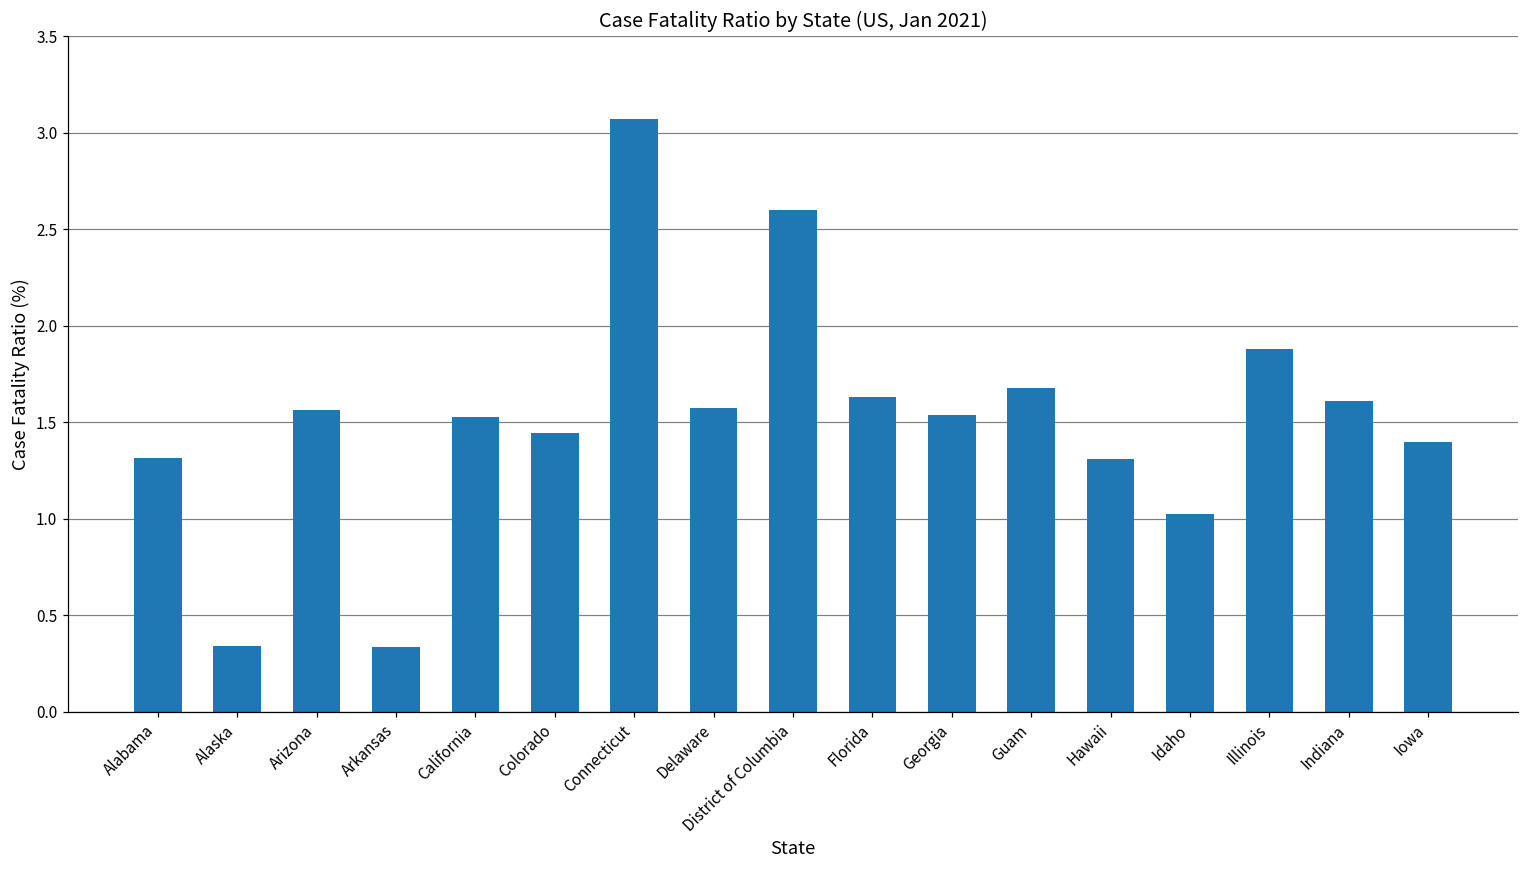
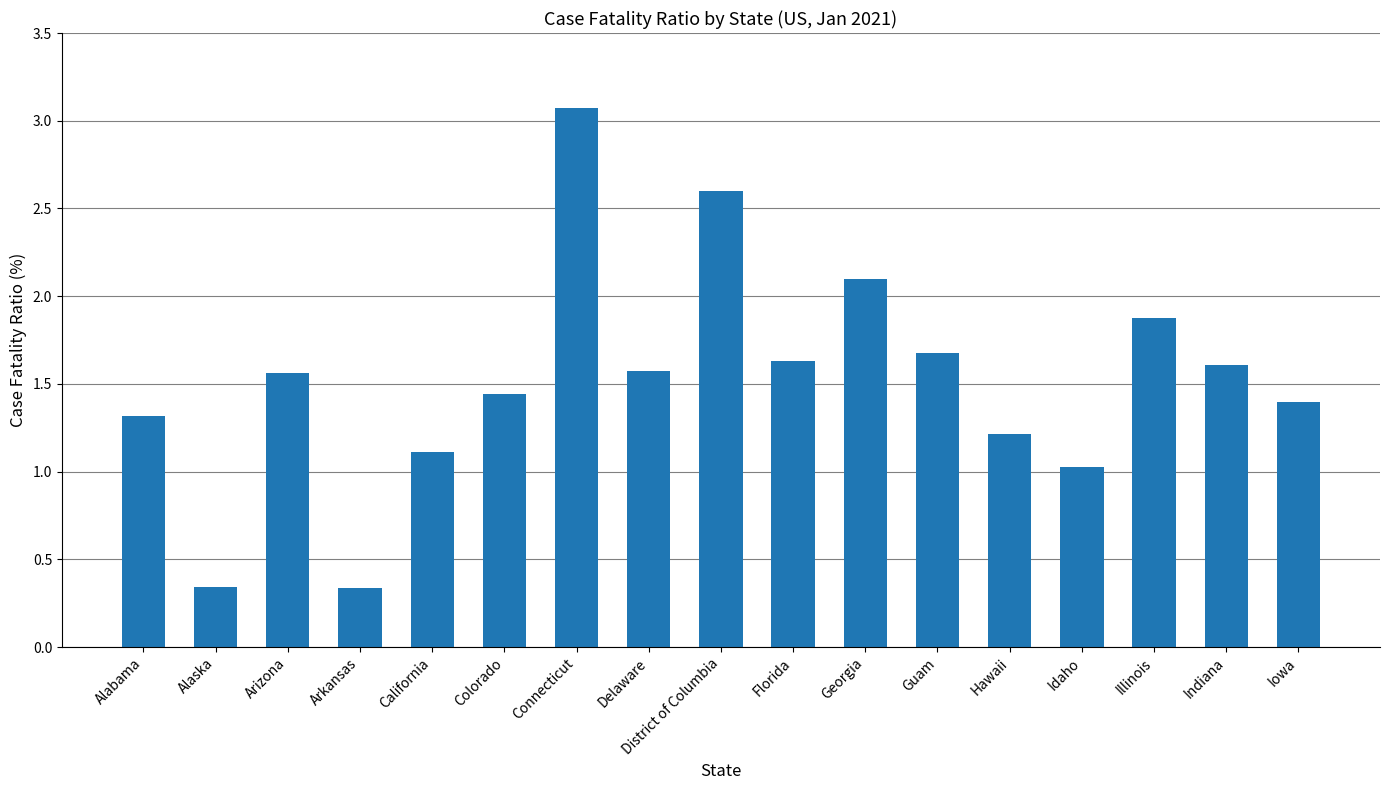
California: 1.53 -> 1.11
Georgia: 1.54 -> 2.10
Hawaii: 1.31 -> 1.22
